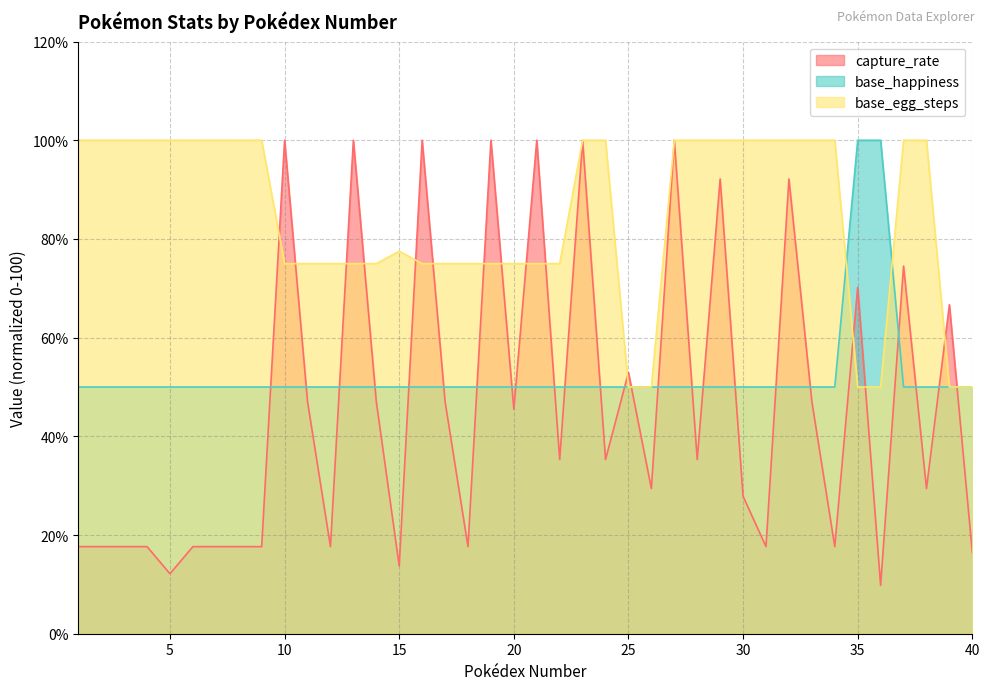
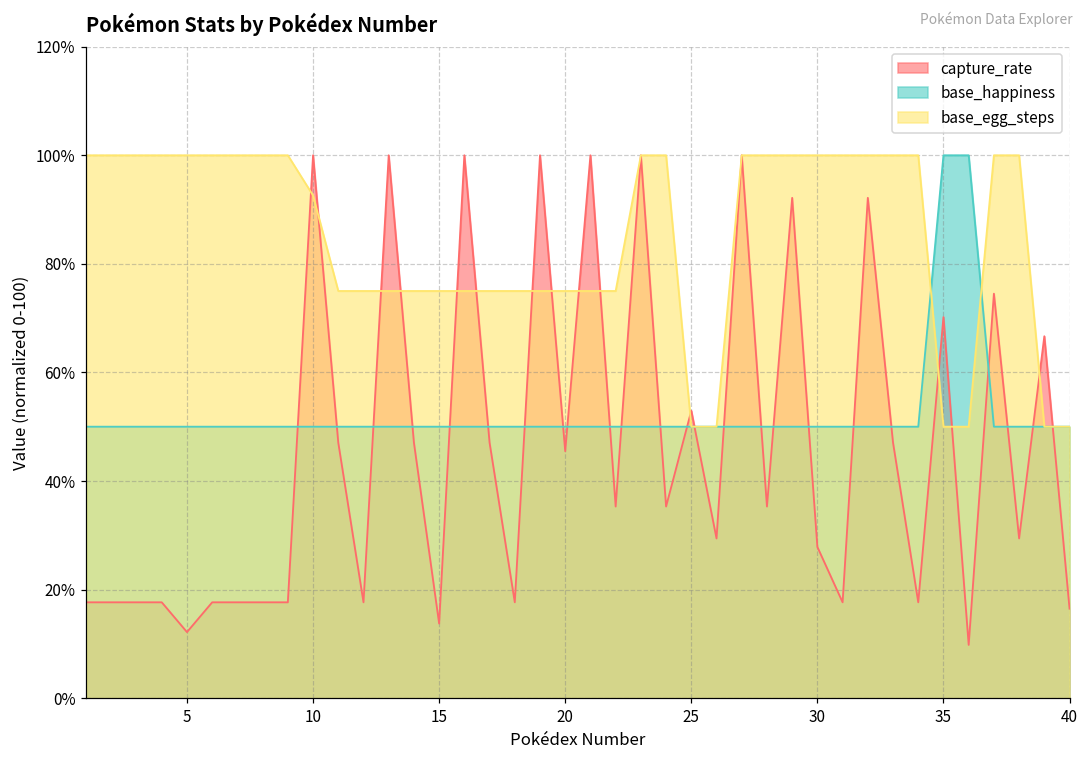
base_egg_steps, 10: 75% -> 93%
base_egg_steps, 15: 78% -> 75%
